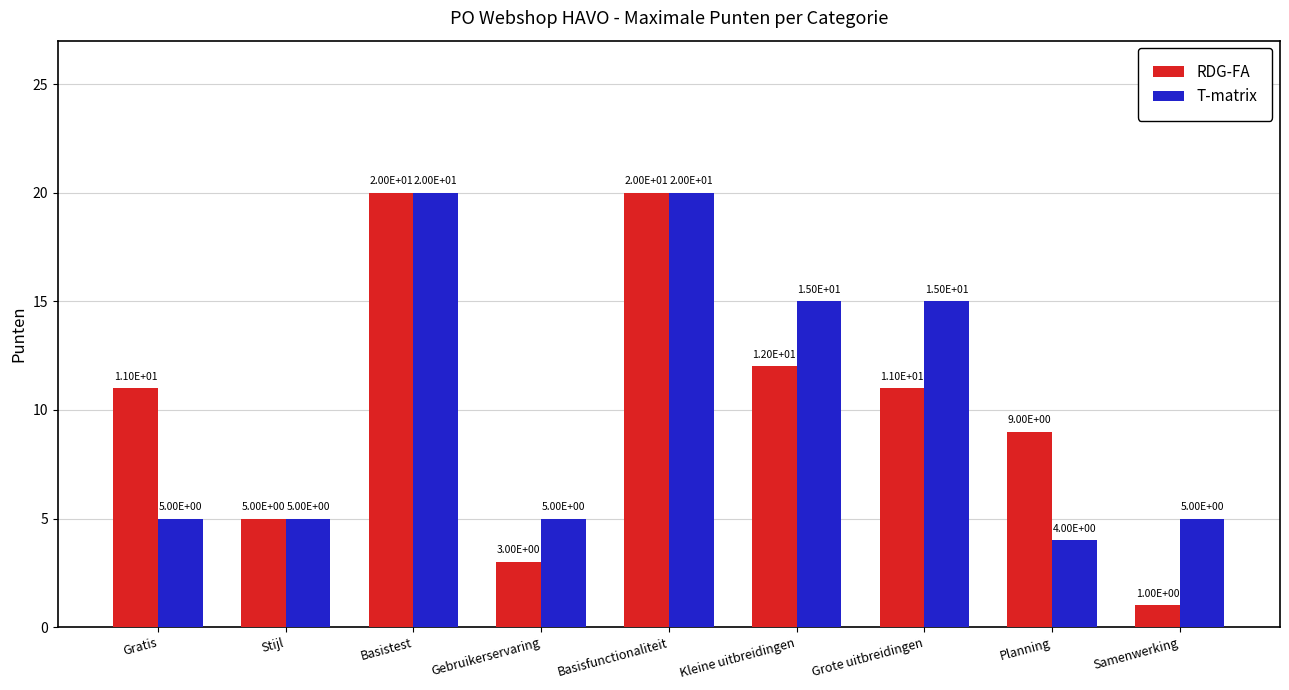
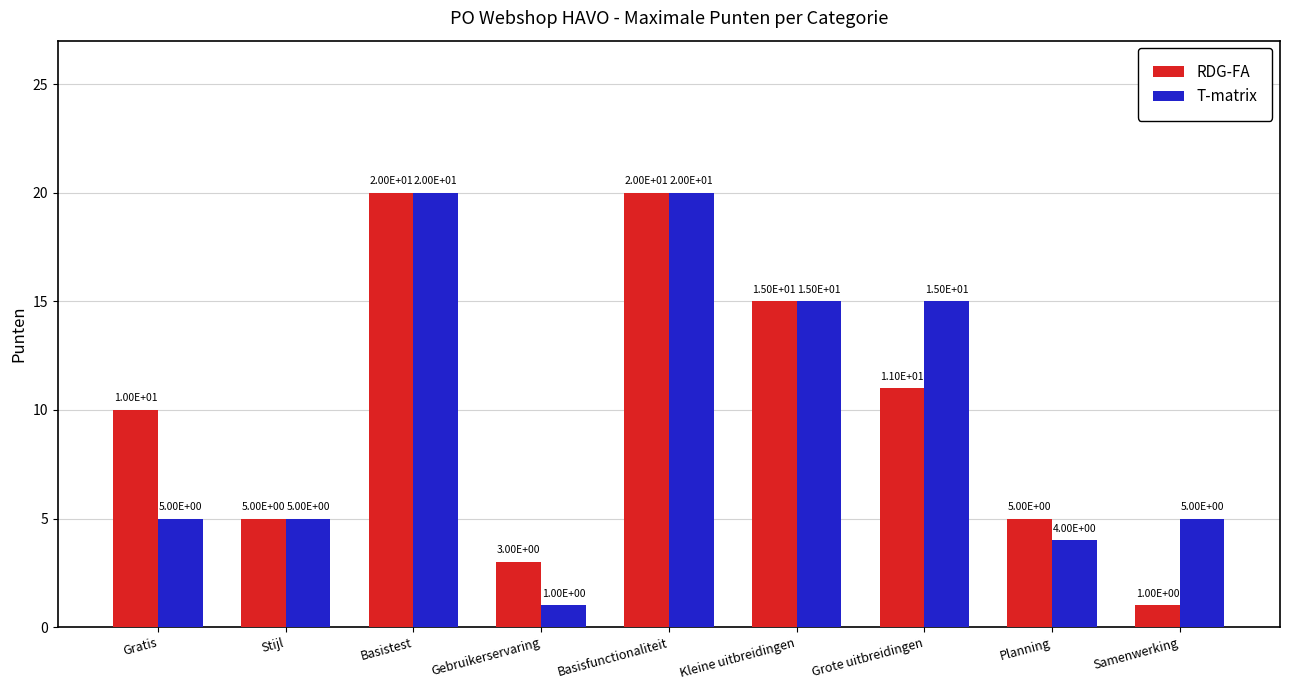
RDG-FA, Gratis: 1.10E+01 -> 1.00E+01
T-matrix, Gebruikerservaring: 5.00E+00 -> 1.00E+00
RDG-FA, Kleine uitbreidingen: 1.20E+01 -> 1.50E+01
RDG-FA, Planning: 9.00E+00 -> 5.00E+00
